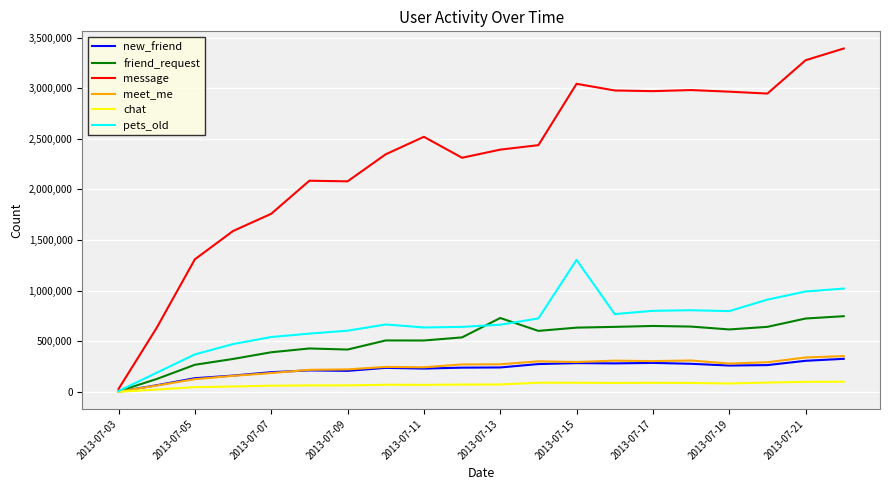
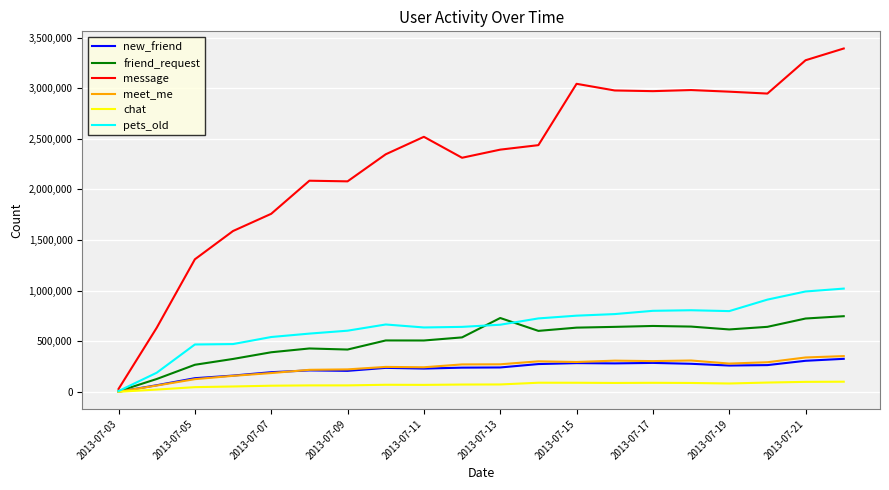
pets_old, 2013-07-05: 370,000 -> 470,000
pets_old, 2013-07-15: 1,300,000 -> 750,000
